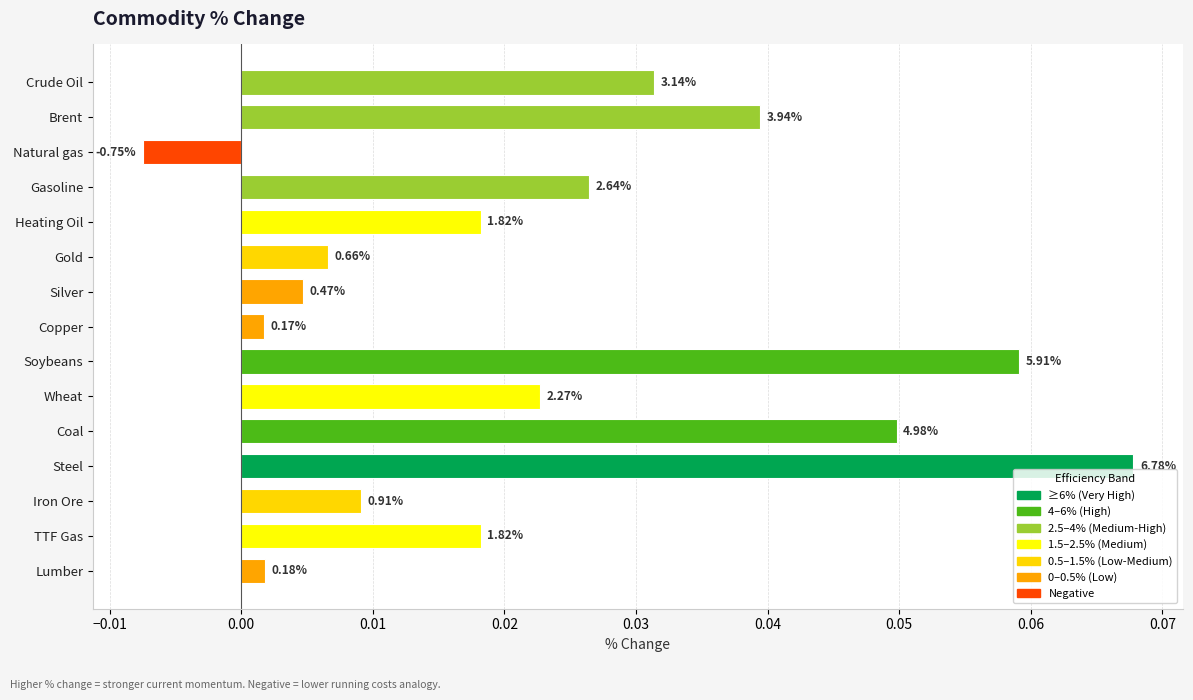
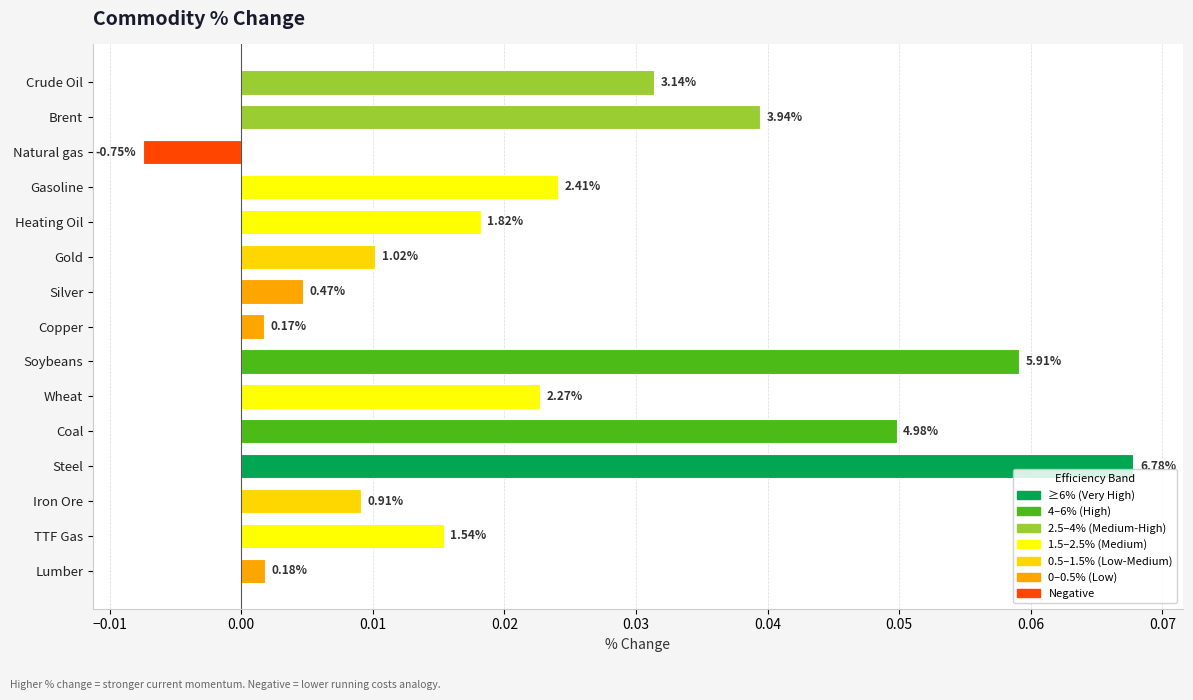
Gasoline: 2.64% -> 2.41%
Gold: 0.66% -> 1.02%
TTF Gas: 1.82% -> 1.54%
